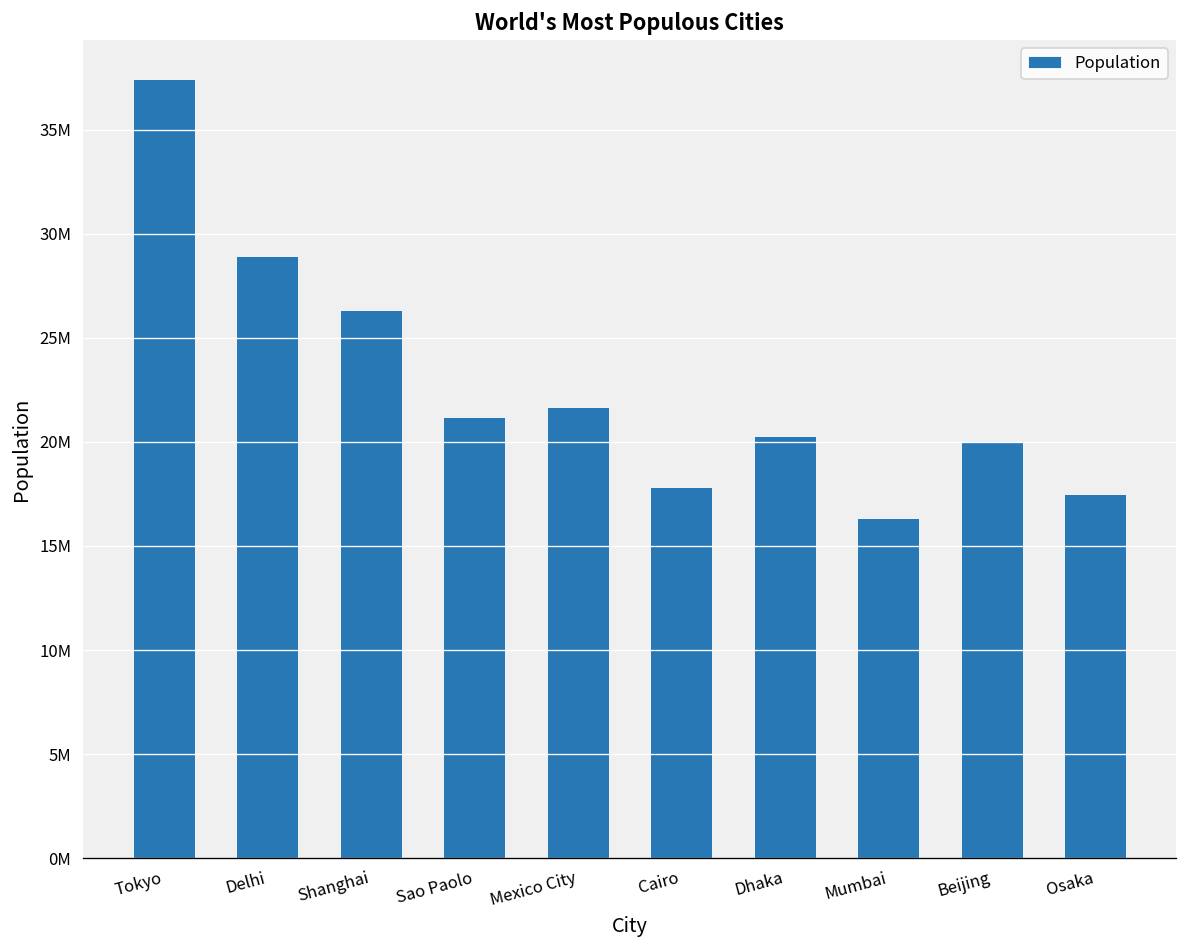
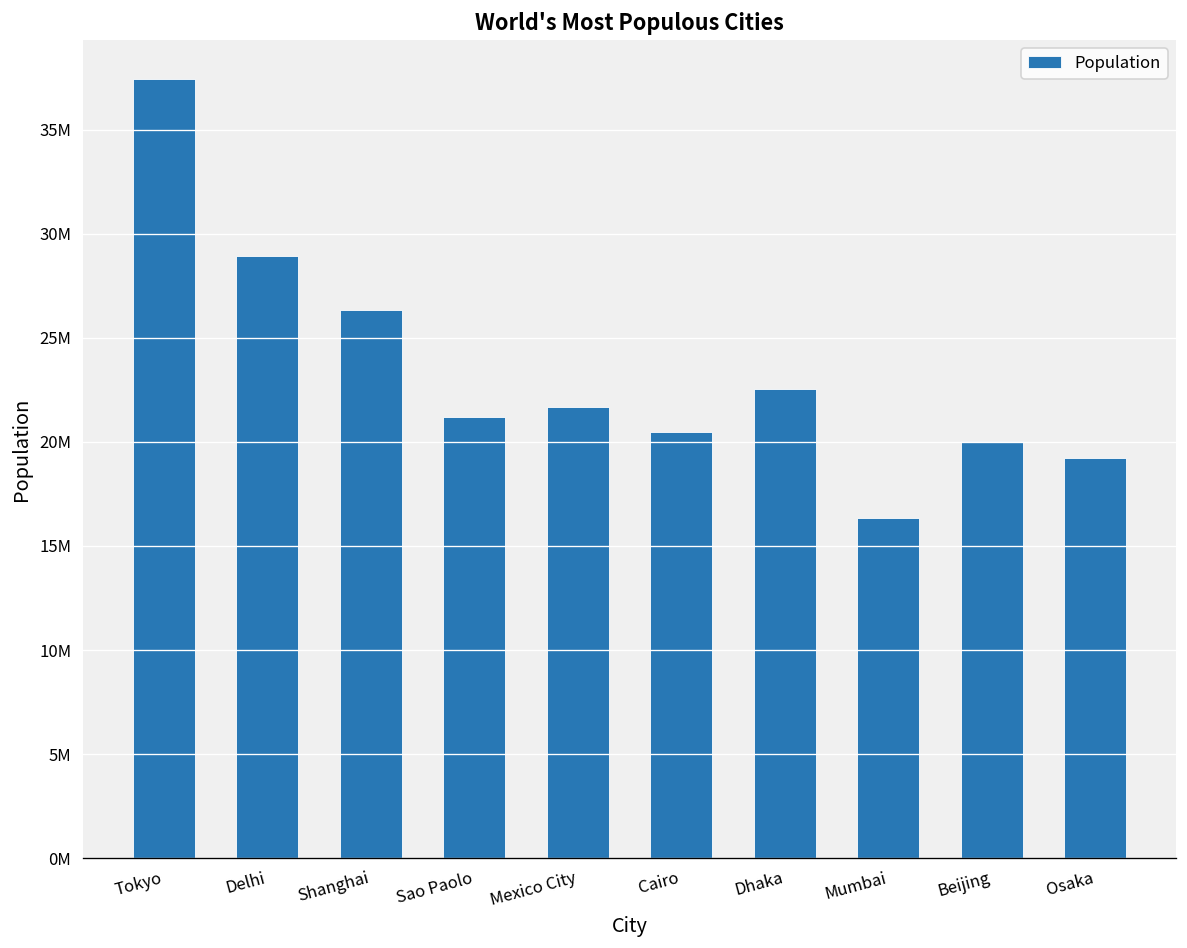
Cairo: 17800000 -> 20500000
Dhaka: 20300000 -> 22600000
Osaka: 17500000 -> 19200000
